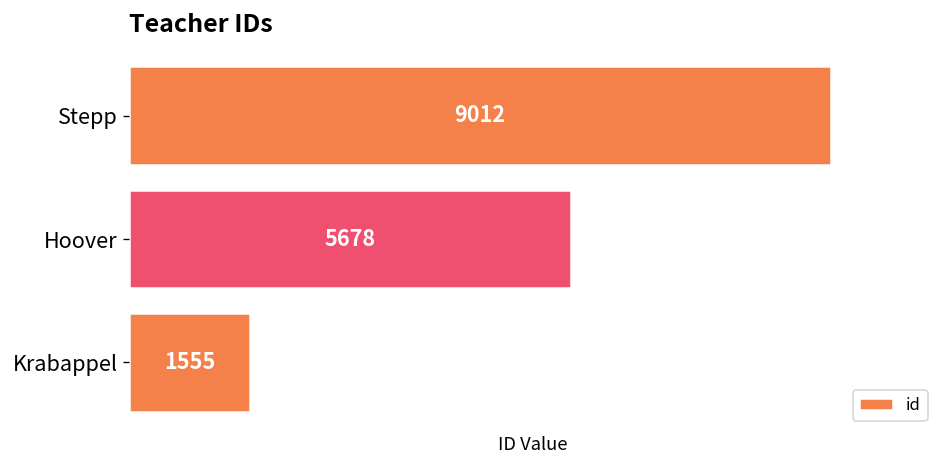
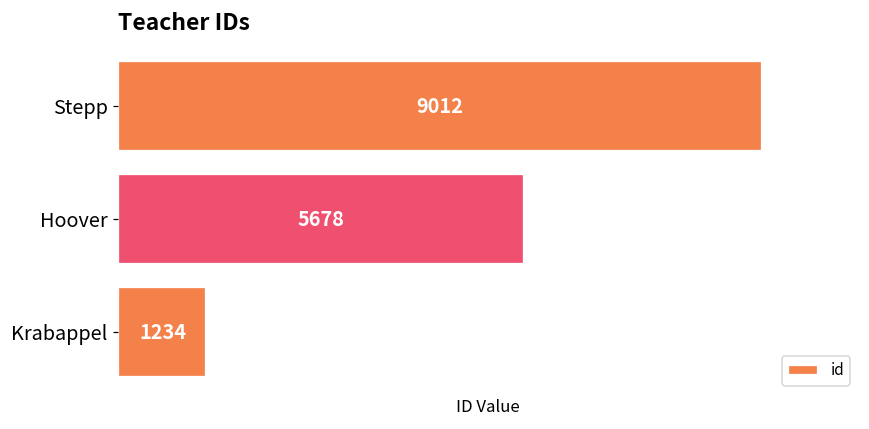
Krabappel: 1555 -> 1234
